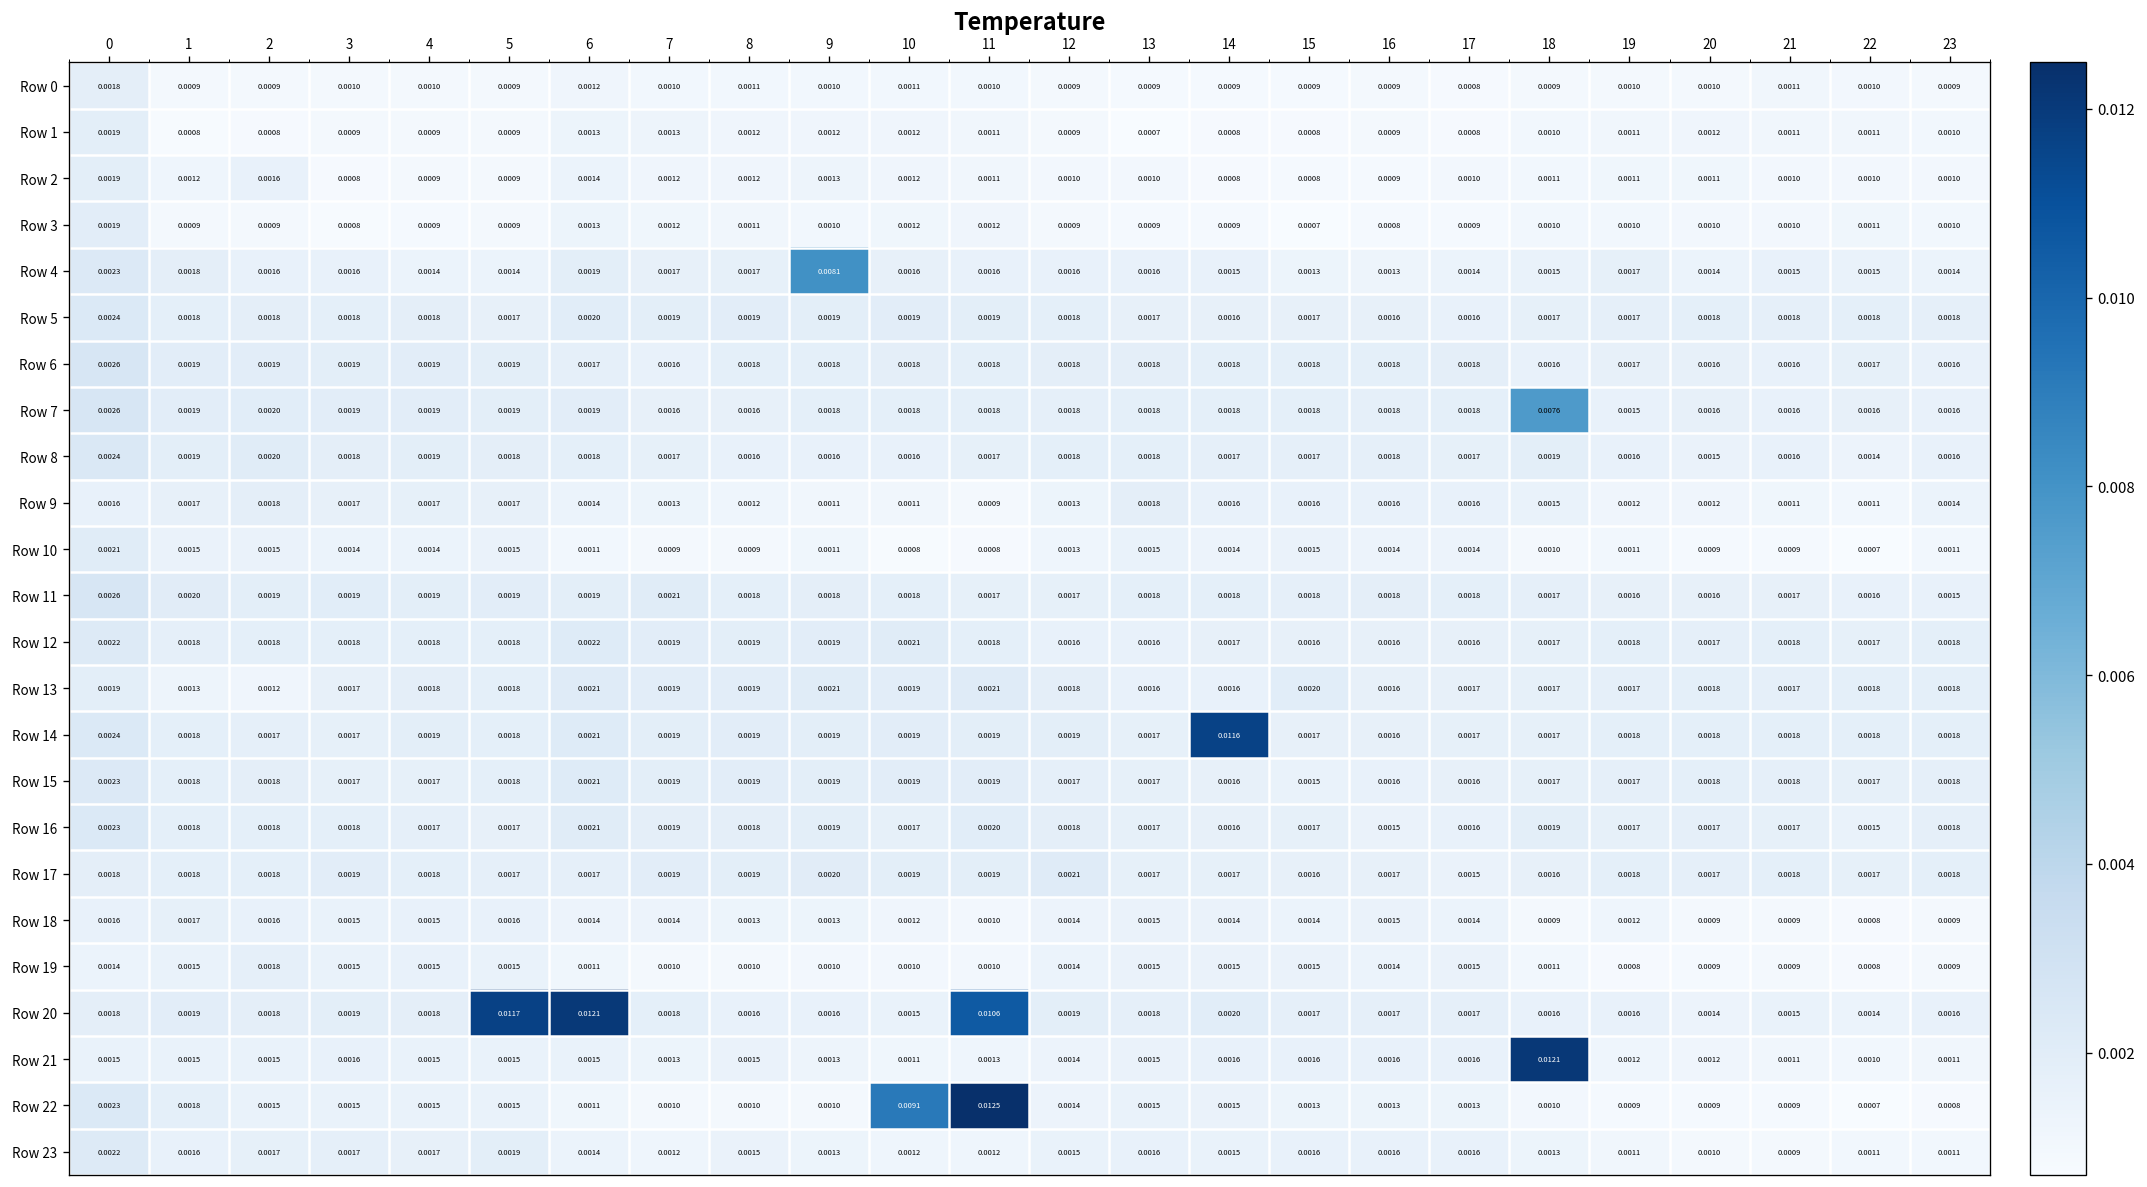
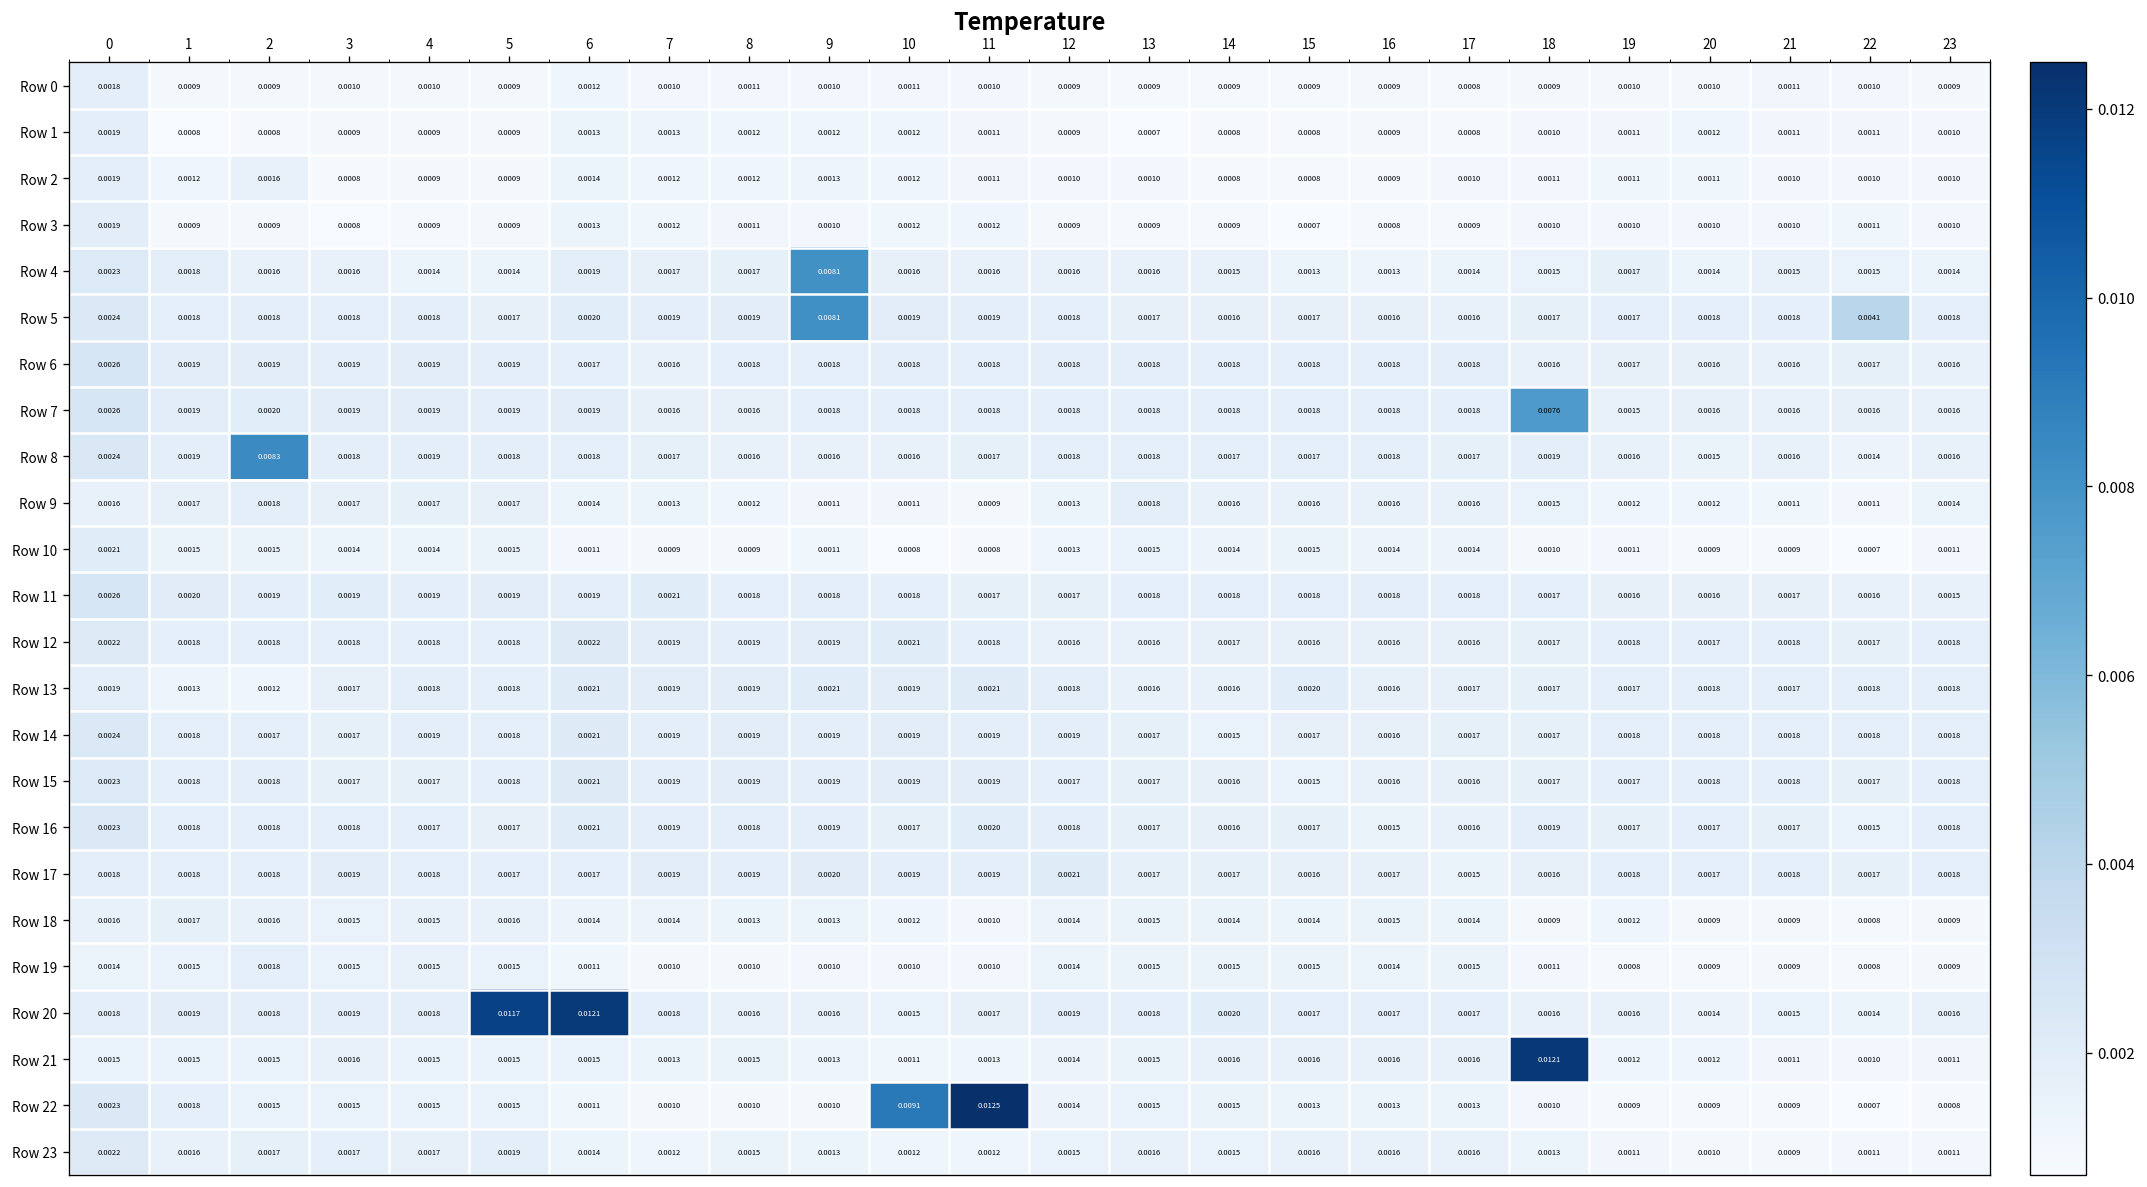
Row 5, 9: 0.0019 -> 0.0081
Row 5, 22: 0.0018 -> 0.0041
Row 8, 2: 0.0020 -> 0.0083
Row 14, 14: 0.0116 -> 0.0015
Row 20, 11: 0.0106 -> 0.0017
